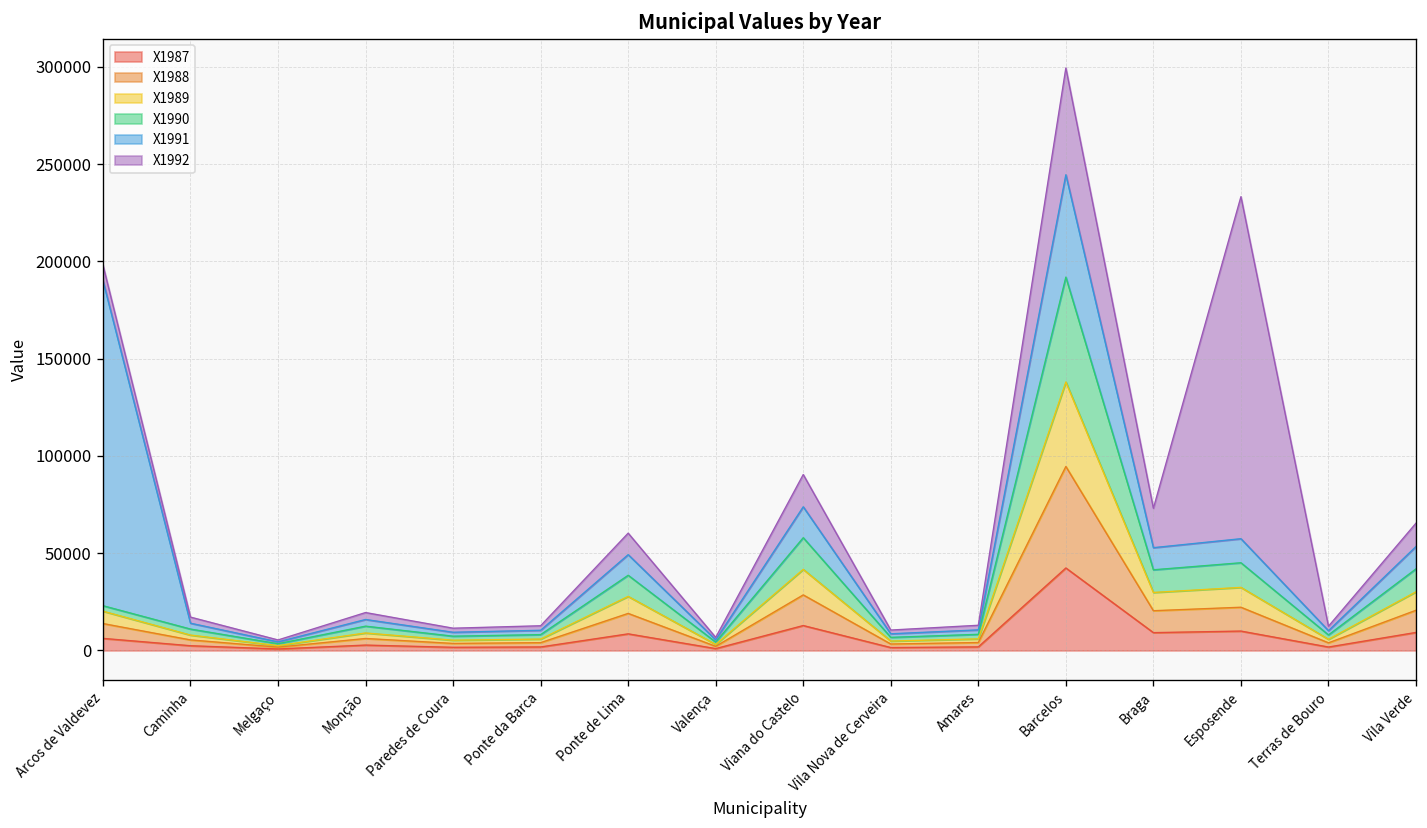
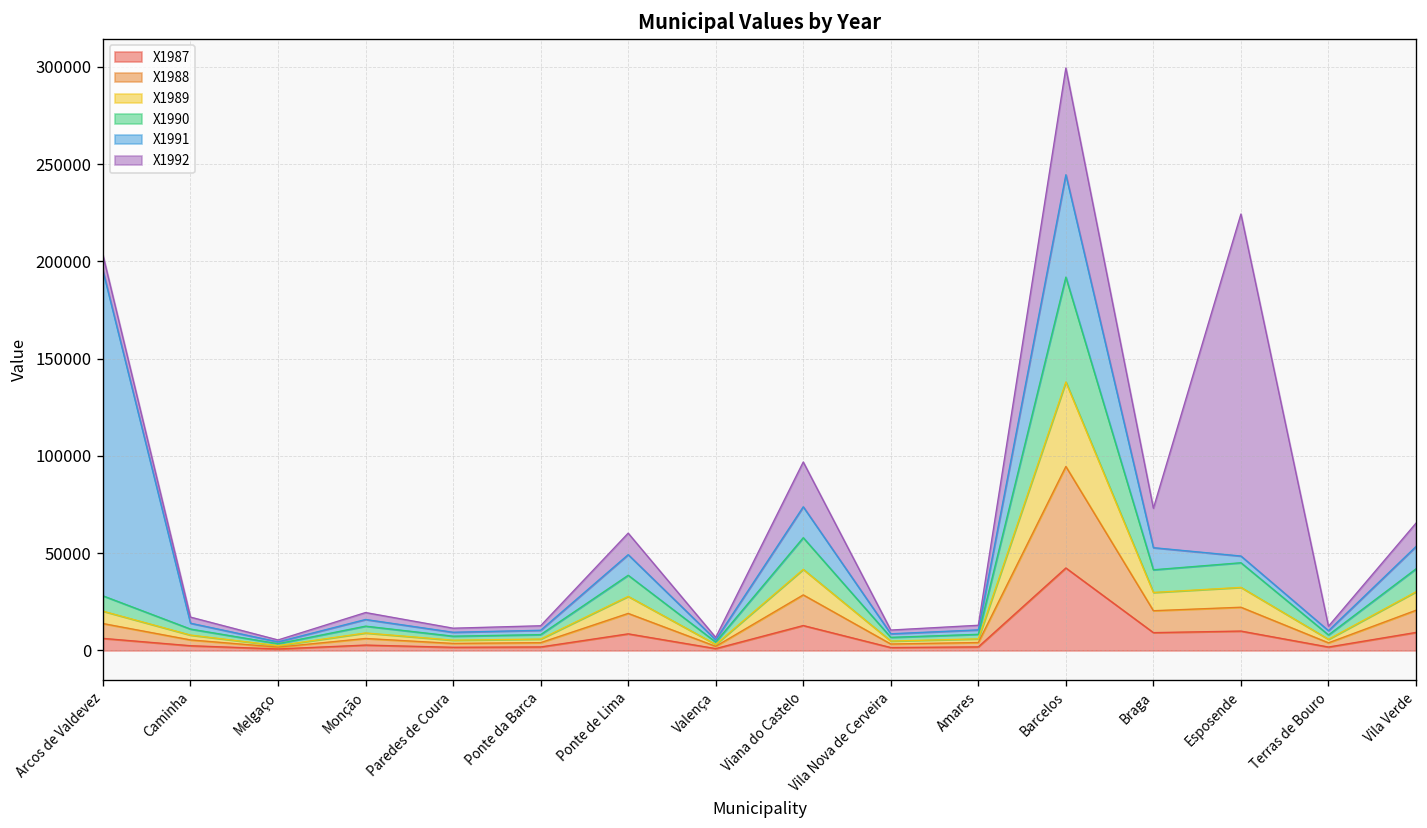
X1990, Arcos de Valdevez: 3000 -> 8000
X1992, Viana do Castelo: 17000 -> 23000
X1991, Esposende: 12000 -> 3000
